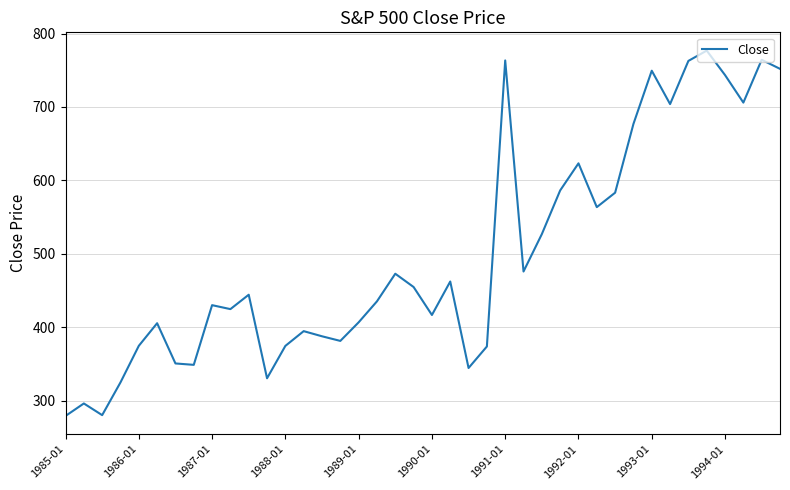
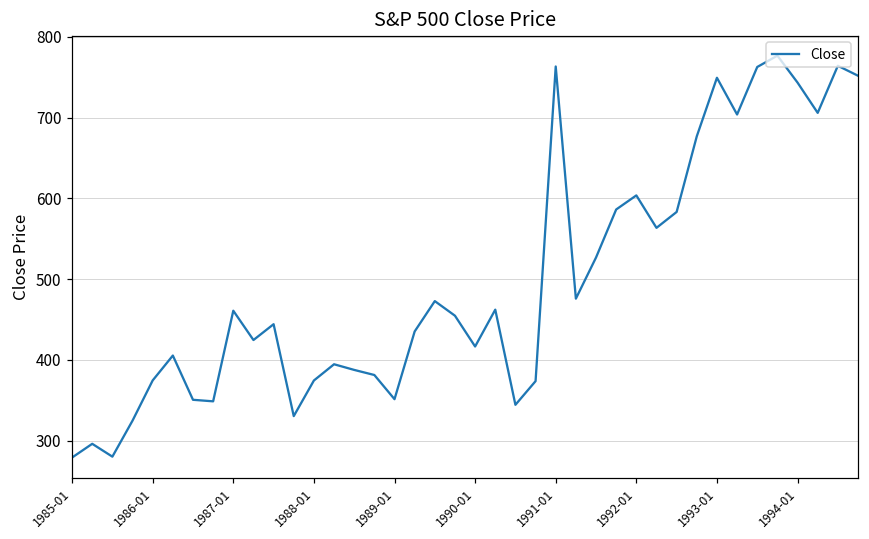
1987-01: 430 -> 460
1989-01: 410 -> 350
1992-01: 620 -> 600
